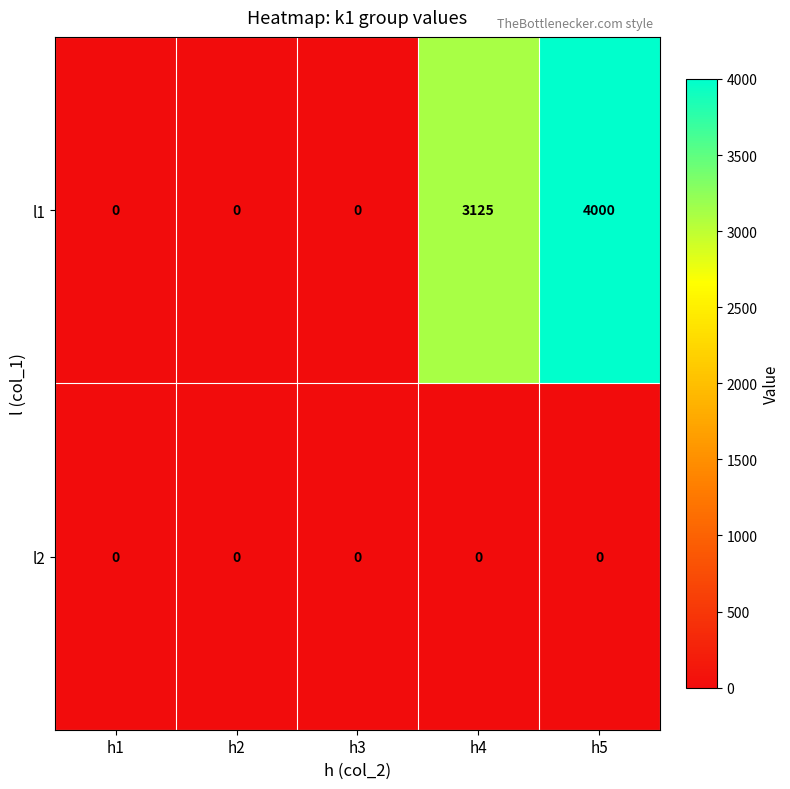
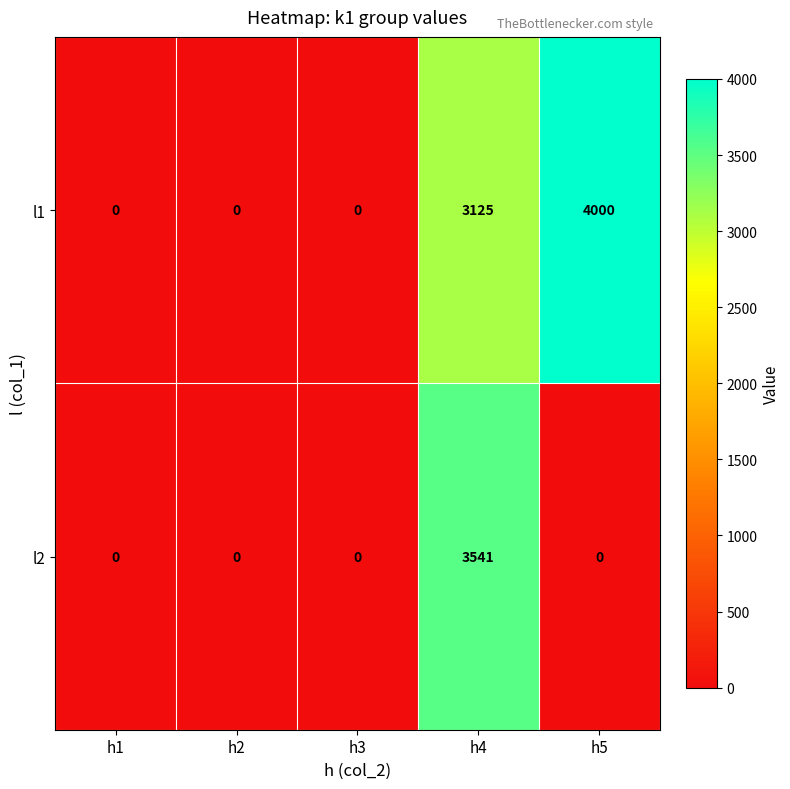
l2, h4: 0 -> 3541
